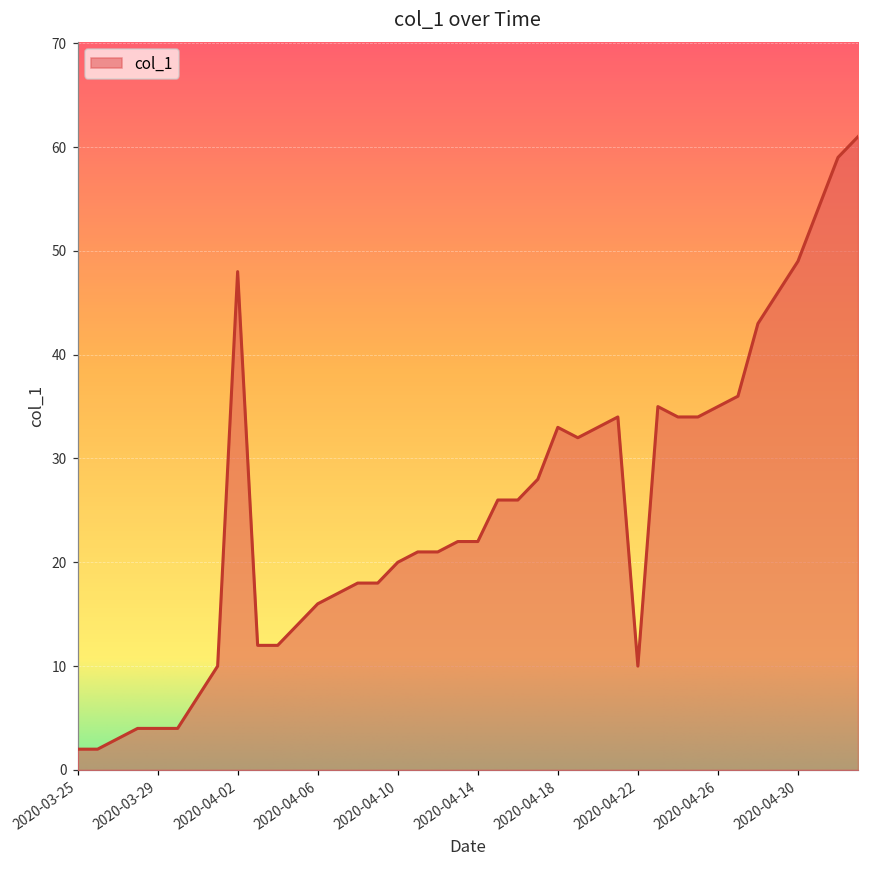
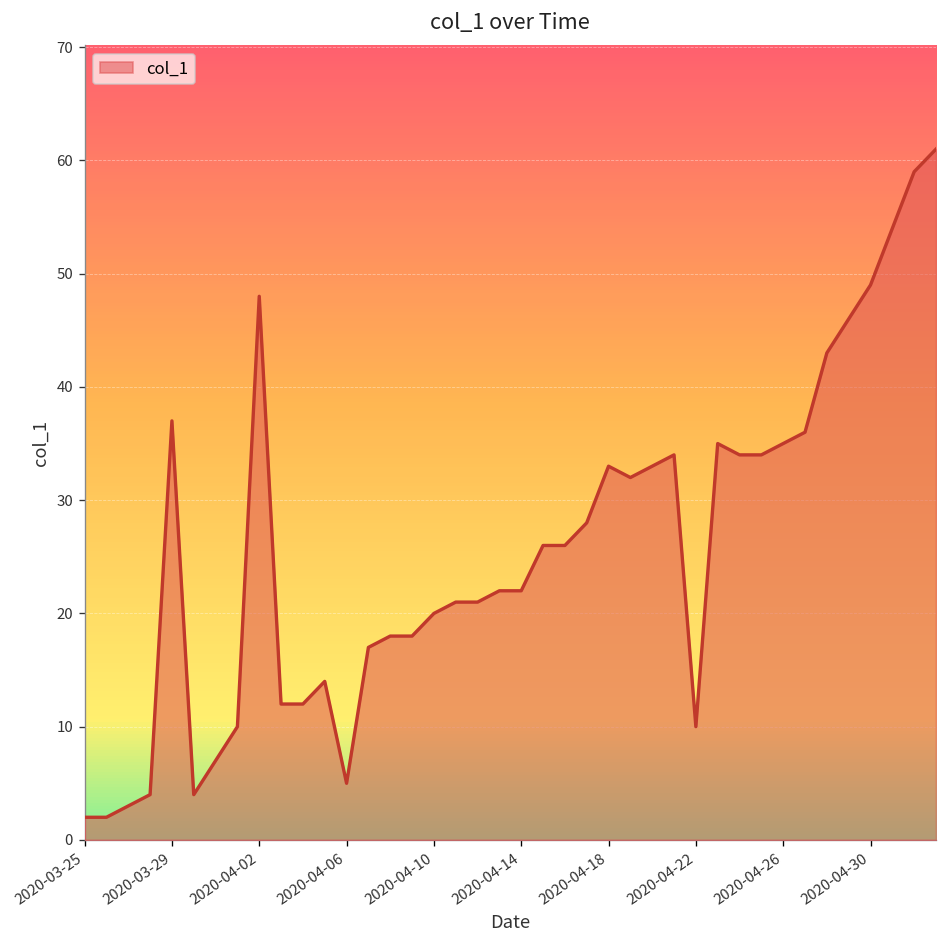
2020-03-29: 4 -> 37
2020-04-06: 16 -> 5
